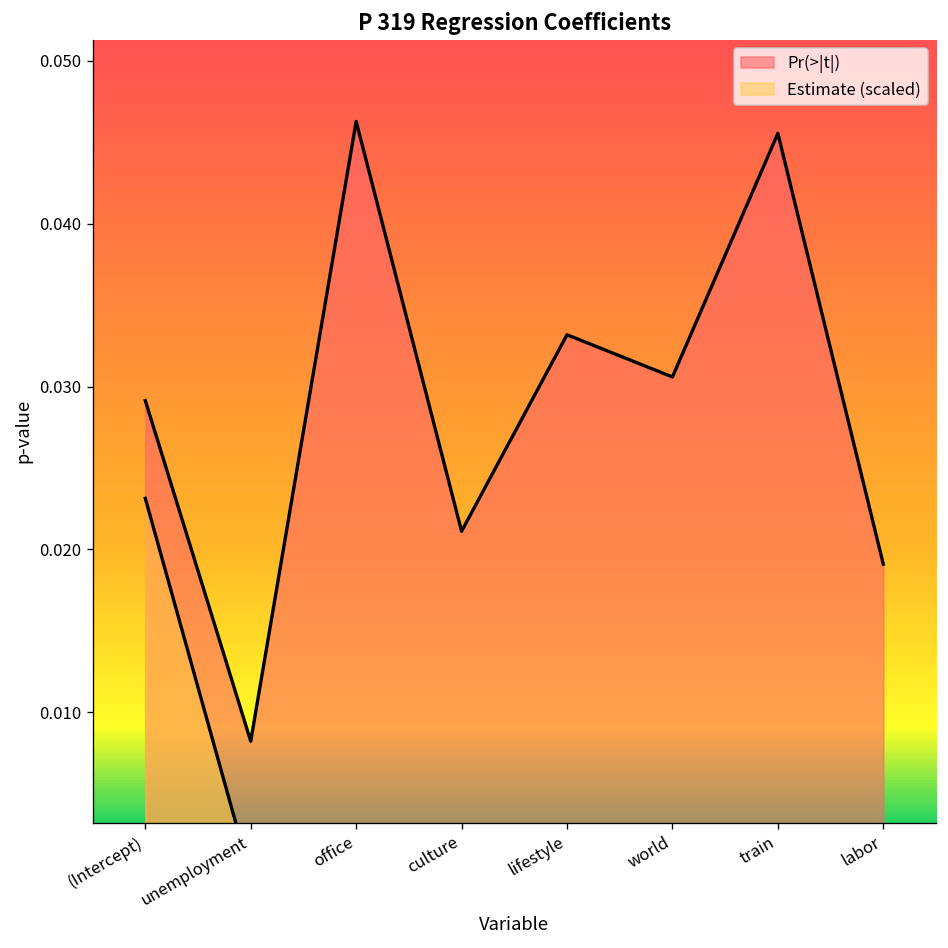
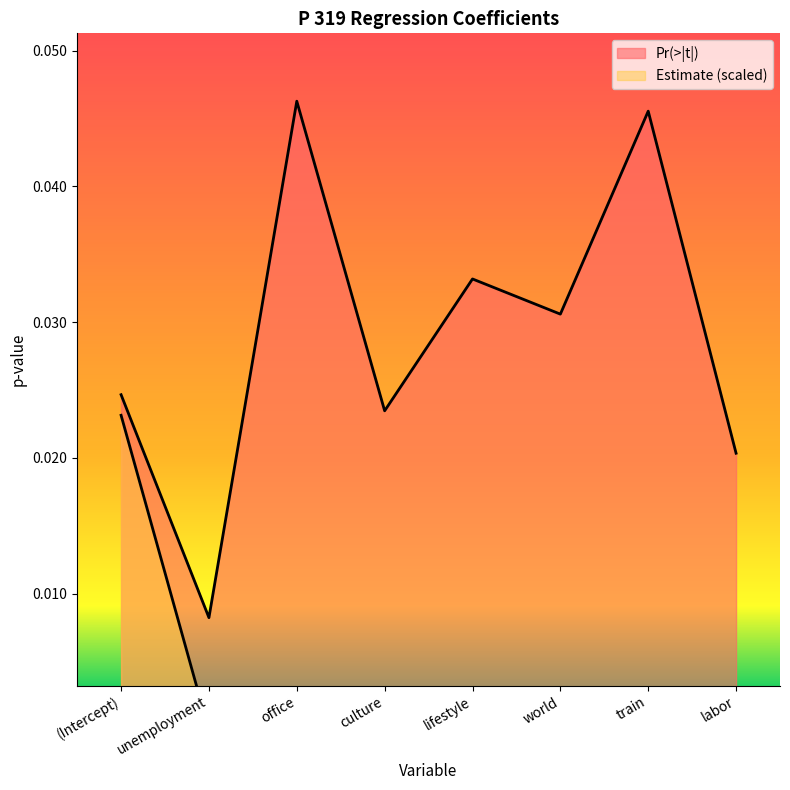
Pr(>|t|), (Intercept): 0.0291 -> 0.0247
Pr(>|t|), culture: 0.0211 -> 0.0235
Pr(>|t|), labor: 0.0191 -> 0.0203
